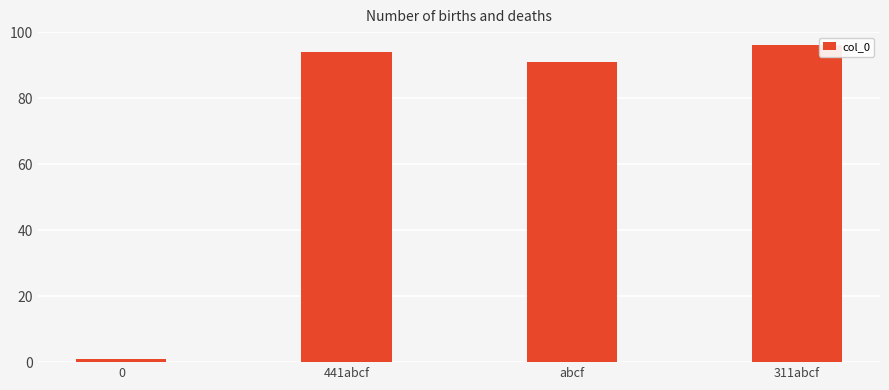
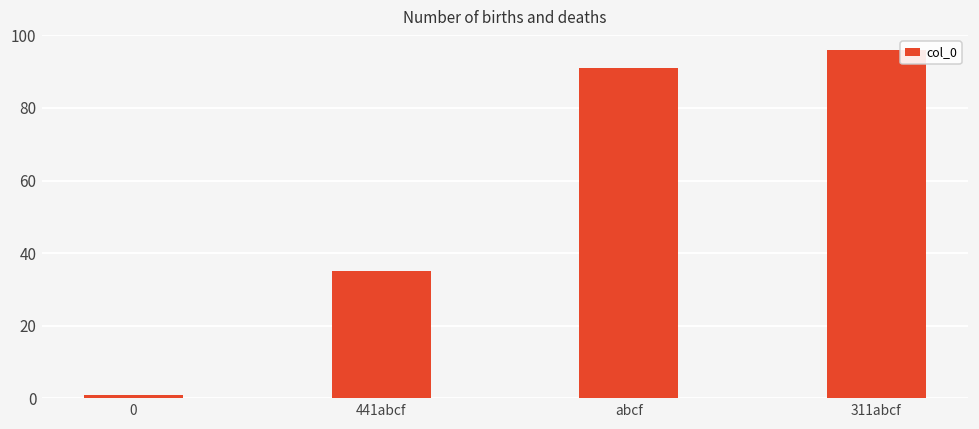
441abcf: 94 -> 35
